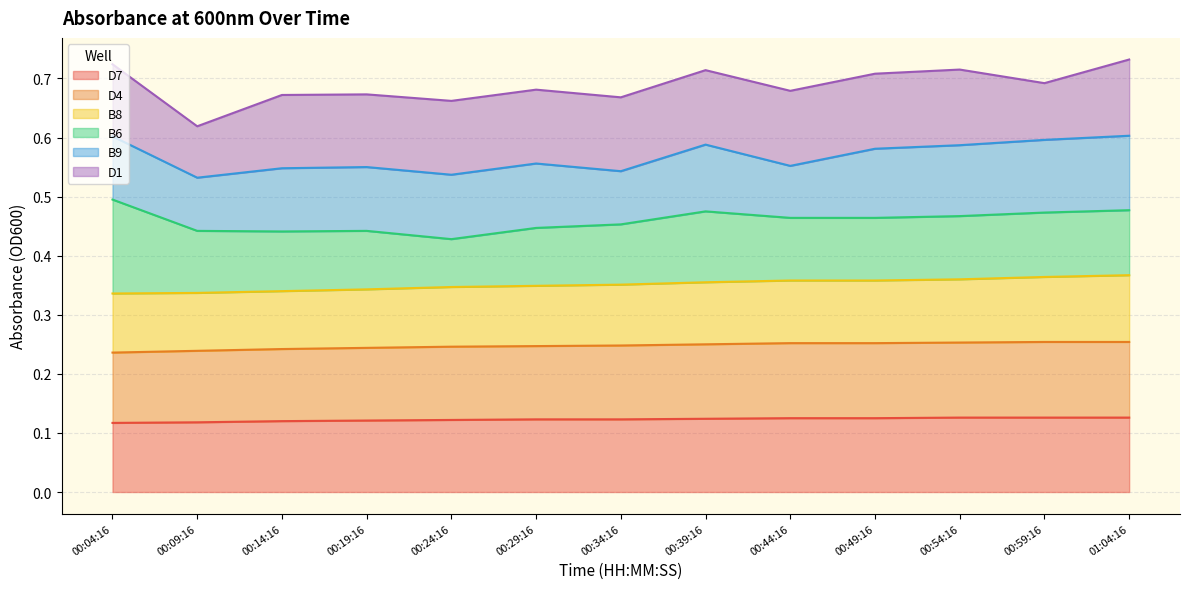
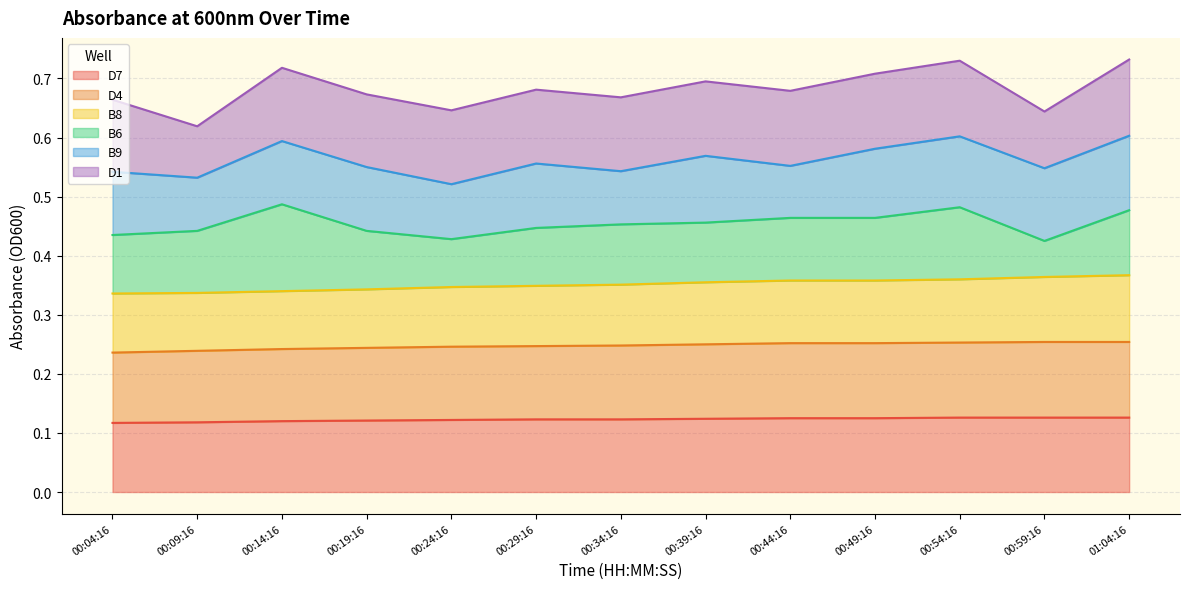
B6, 00:04:16: 0.16 -> 0.10
B6, 00:14:16: 0.10 -> 0.15
B9, 00:24:16: 0.11 -> 0.09
B6, 00:39:16: 0.12 -> 0.10
B6, 00:54:16: 0.11 -> 0.12
B6, 00:59:16: 0.11 -> 0.06
